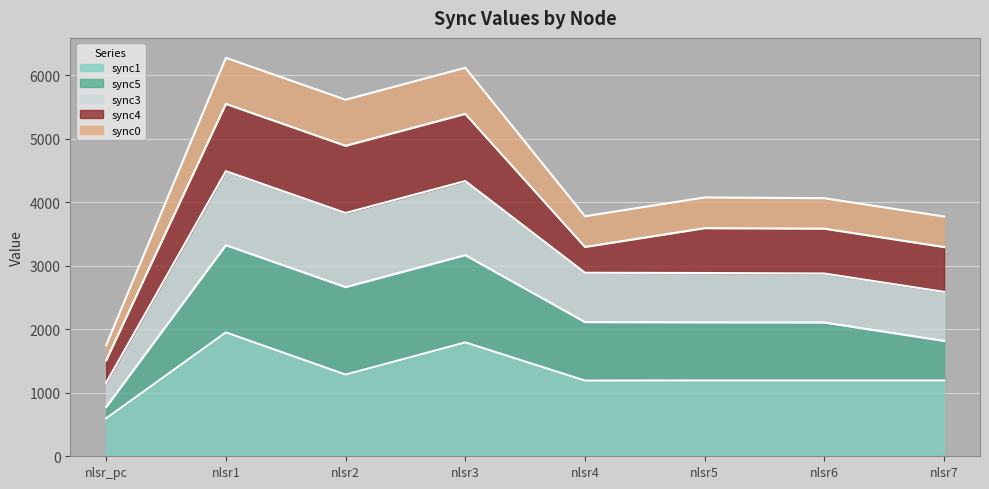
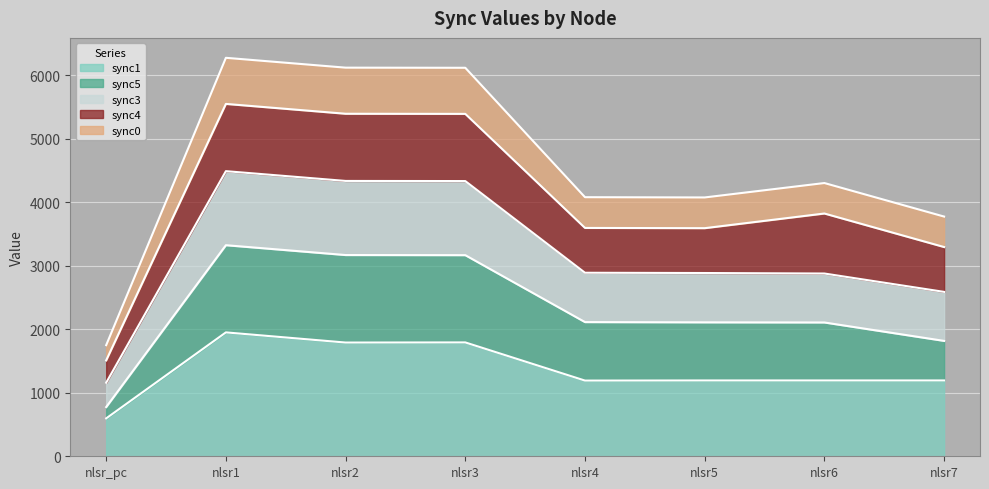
sync1, nlsr2: 1300 -> 1800
sync4, nlsr4: 400 -> 700
sync4, nlsr6: 700 -> 900
